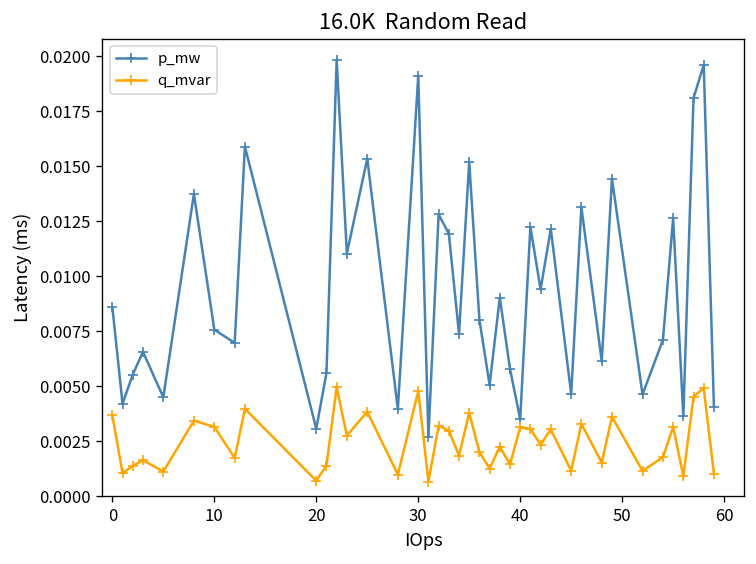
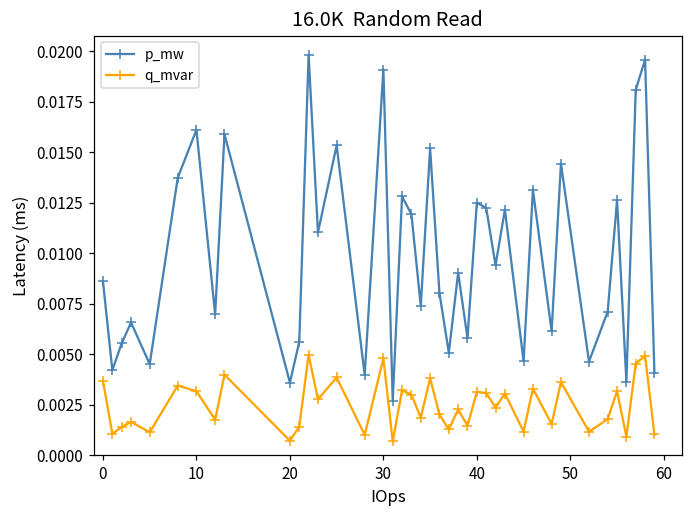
p_mw, 10: 0.0076 -> 0.0161
p_mw, 20: 0.0031 -> 0.0036
p_mw, 40: 0.0035 -> 0.0125
